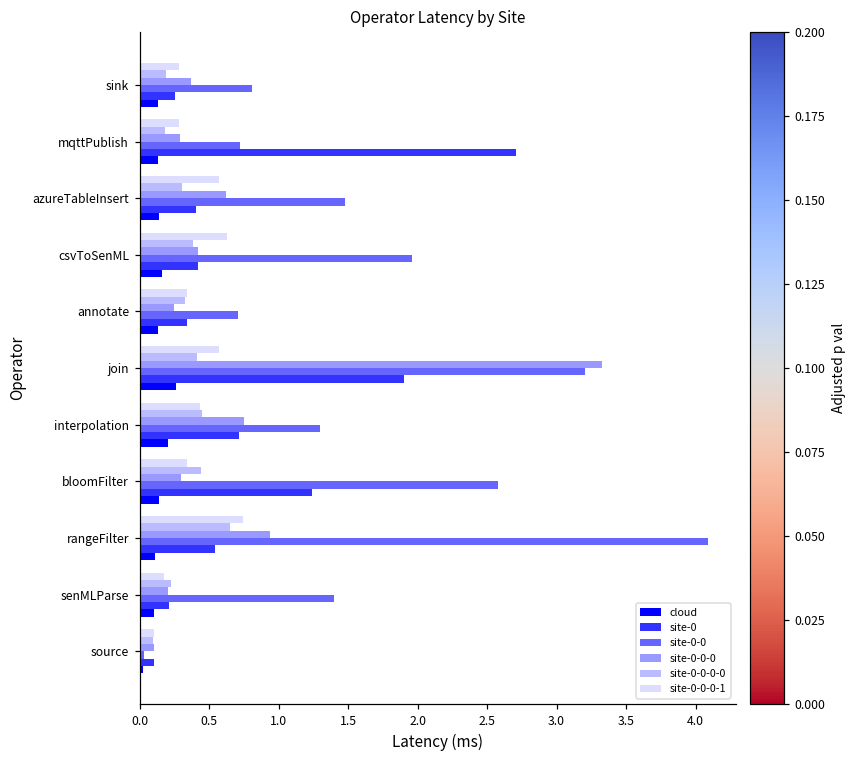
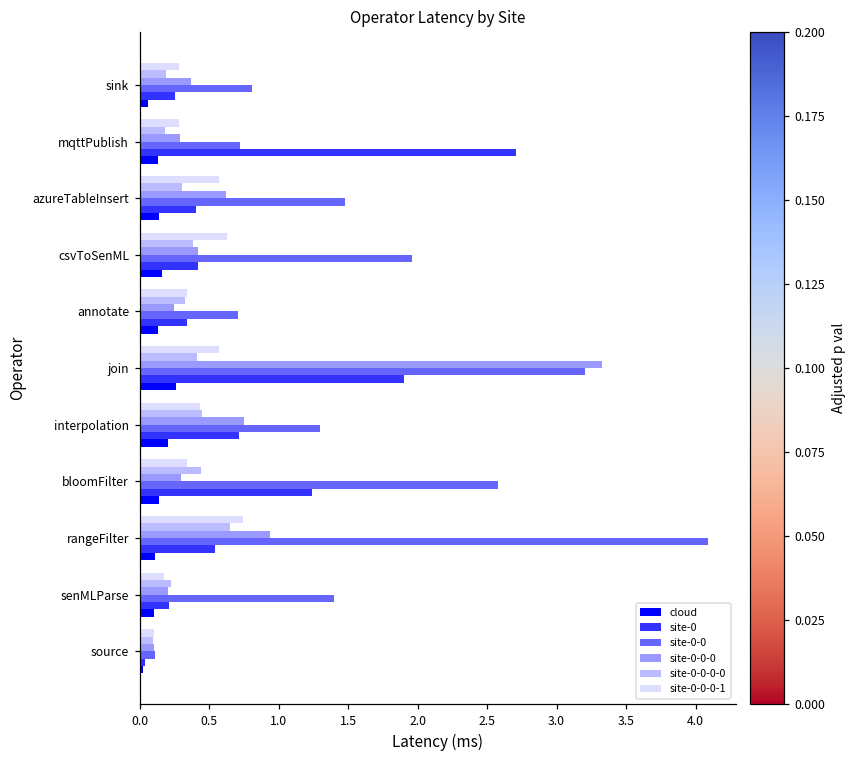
cloud, sink: 0.13 -> 0.06
site-0-0, source: 0.03 -> 0.11
site-0, source: 0.10 -> 0.03
